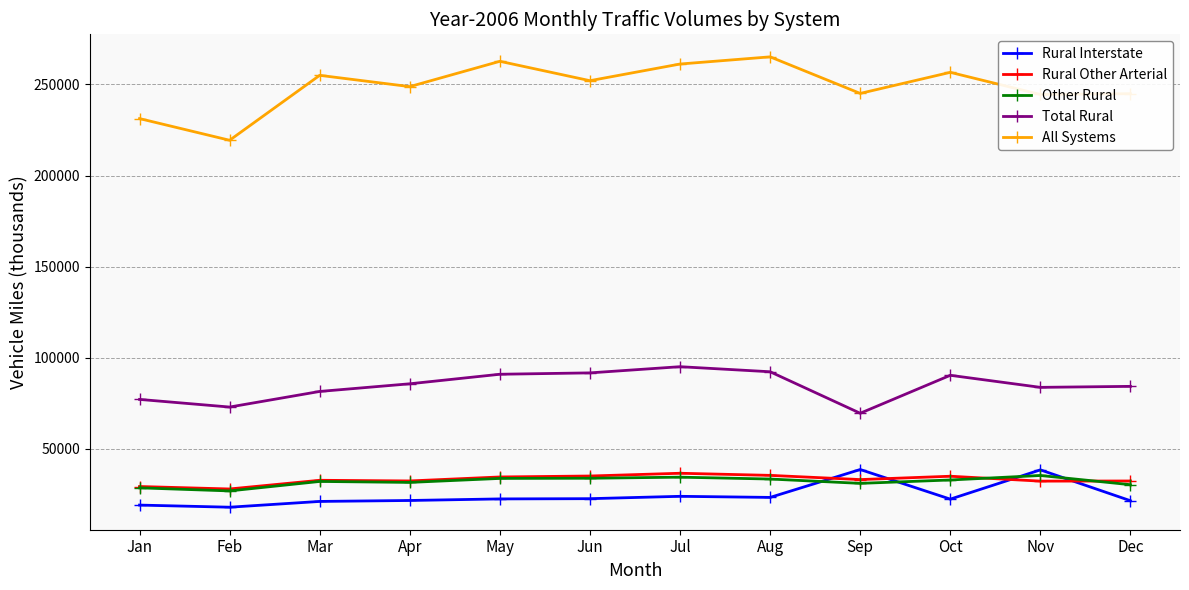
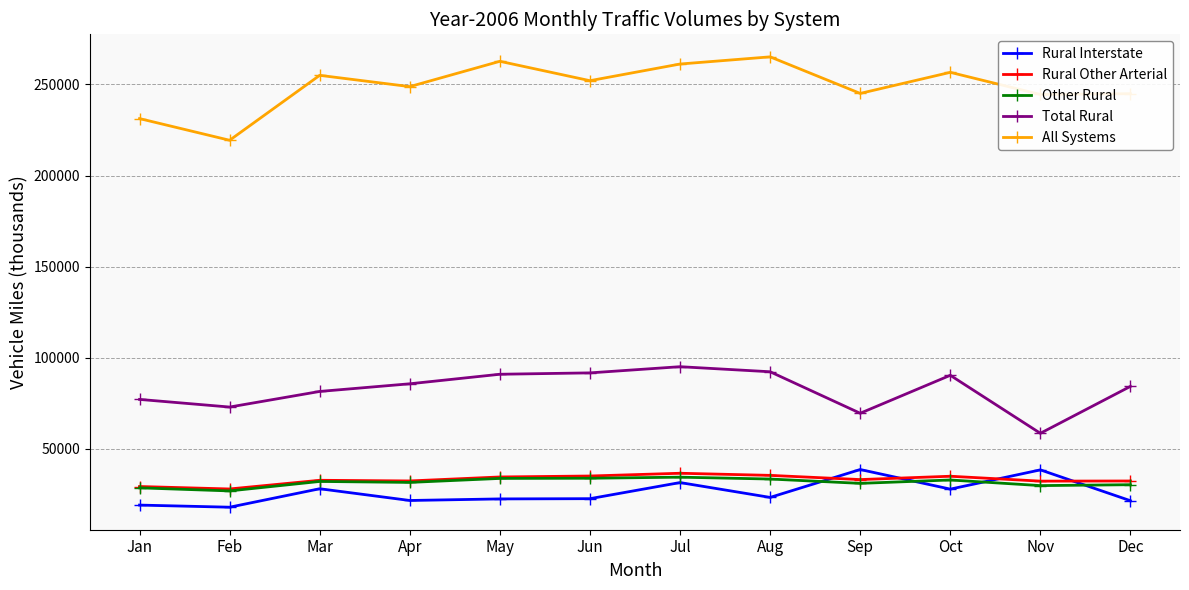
Rural Interstate, Mar: 21000 -> 28000
Rural Interstate, Jul: 24000 -> 32000
Rural Interstate, Oct: 22000 -> 28000
Other Rural, Nov: 35000 -> 30000
Total Rural, Nov: 84000 -> 59000
